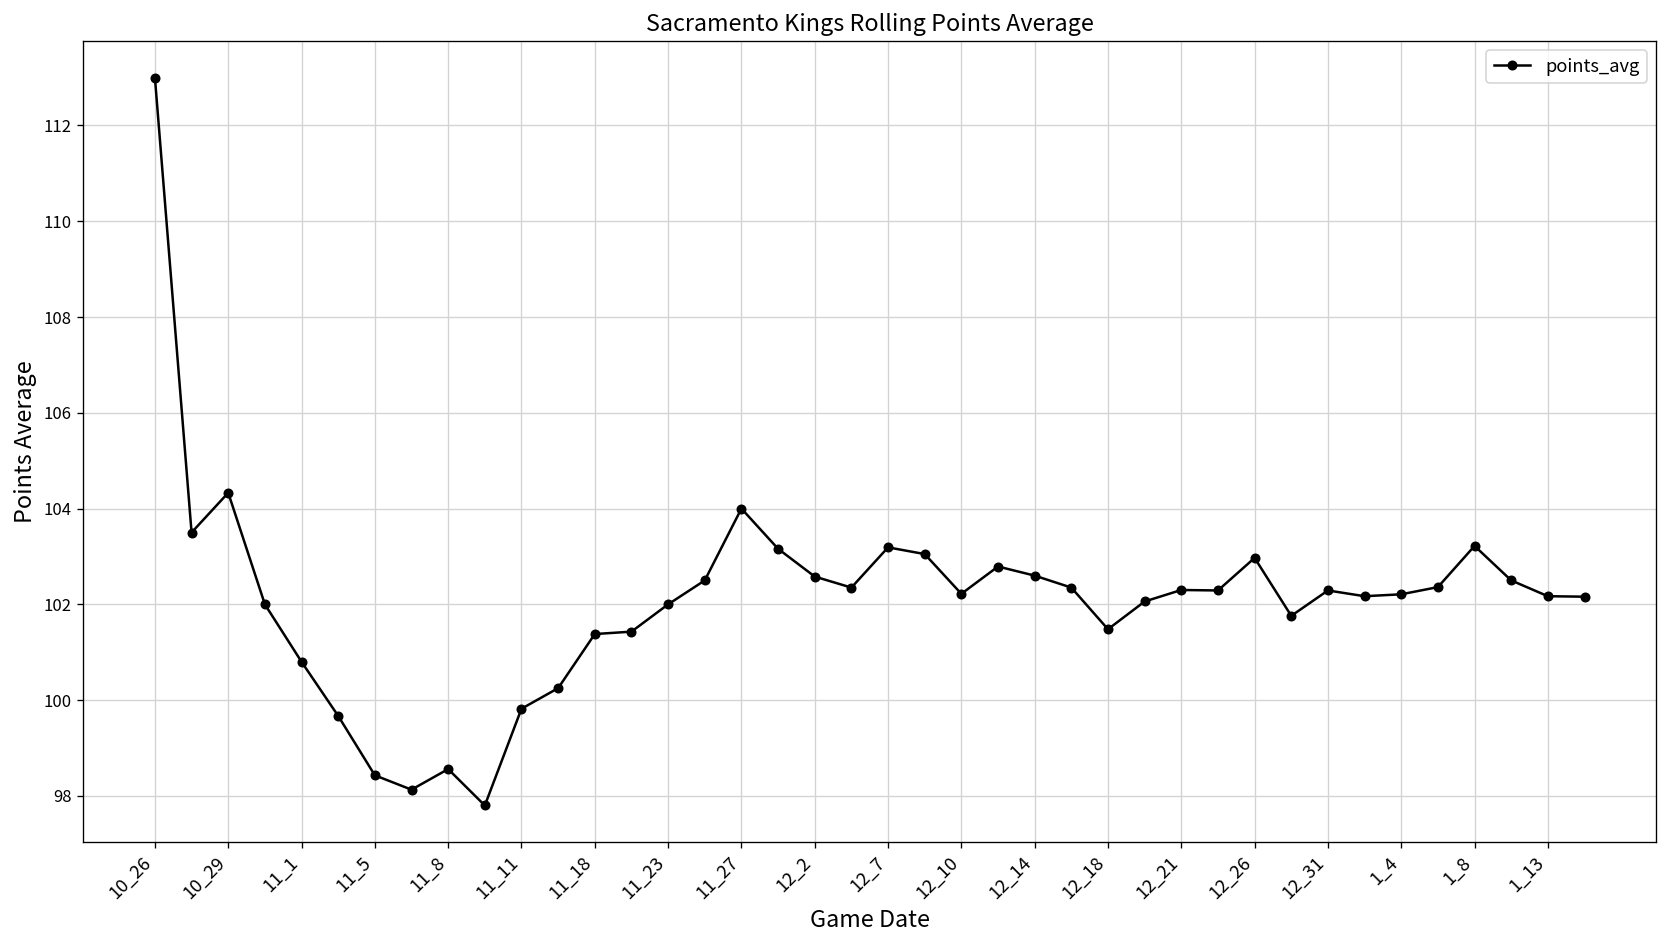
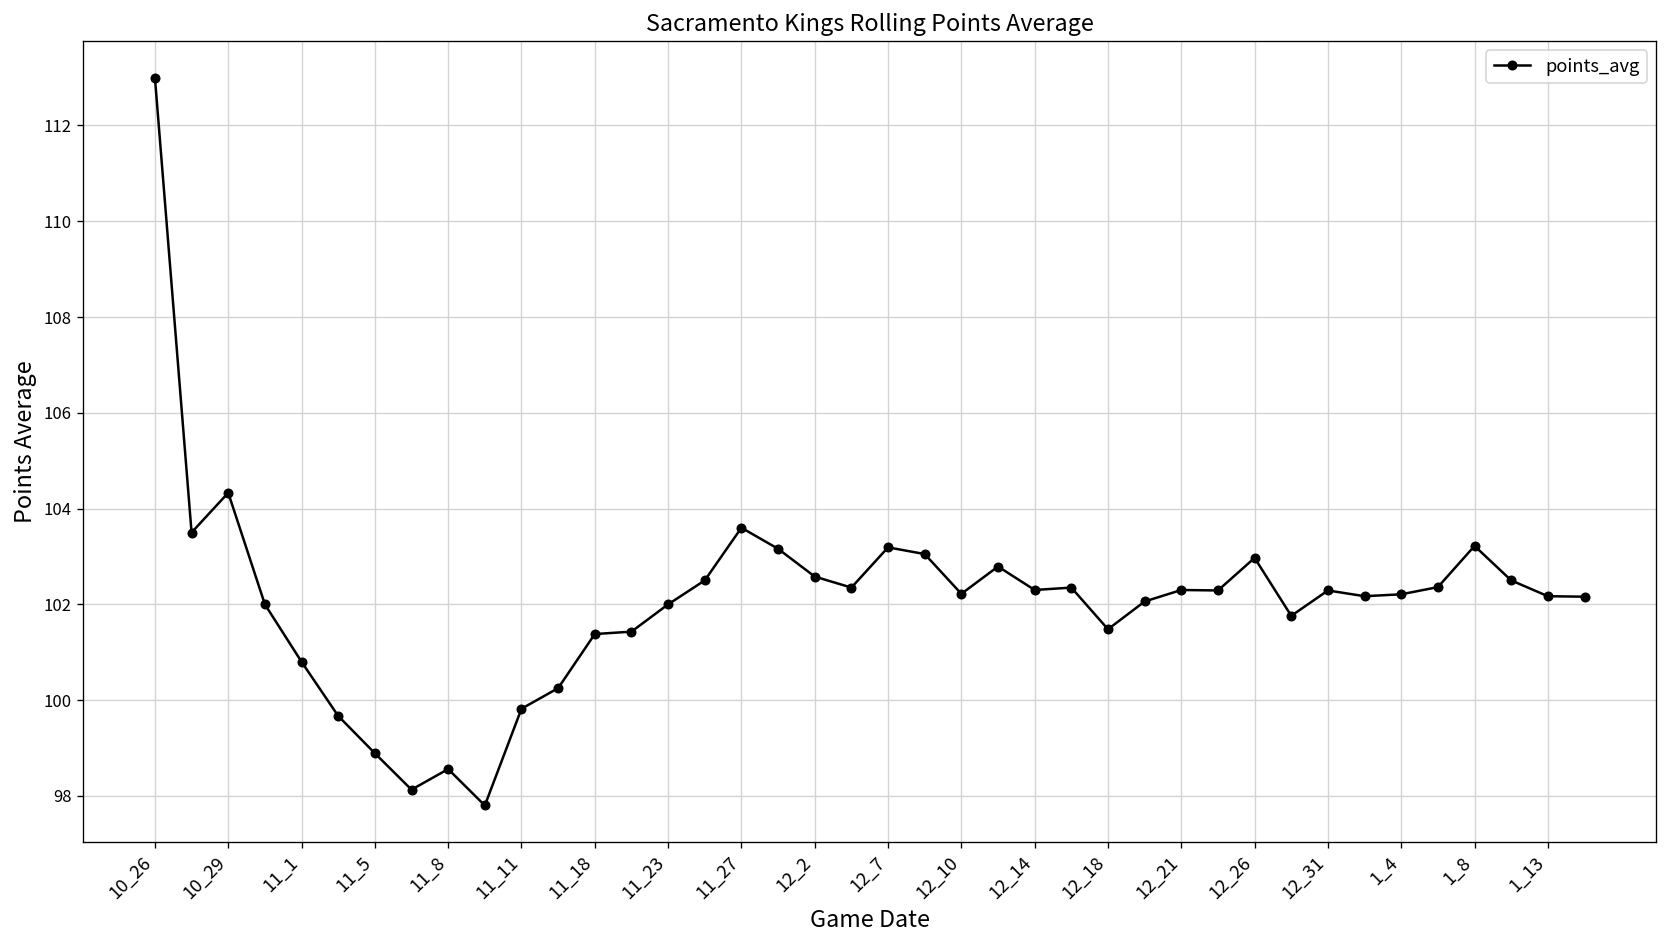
11_5: 98.4 -> 98.9
11_27: 104.0 -> 103.6
12_14: 102.6 -> 102.3
